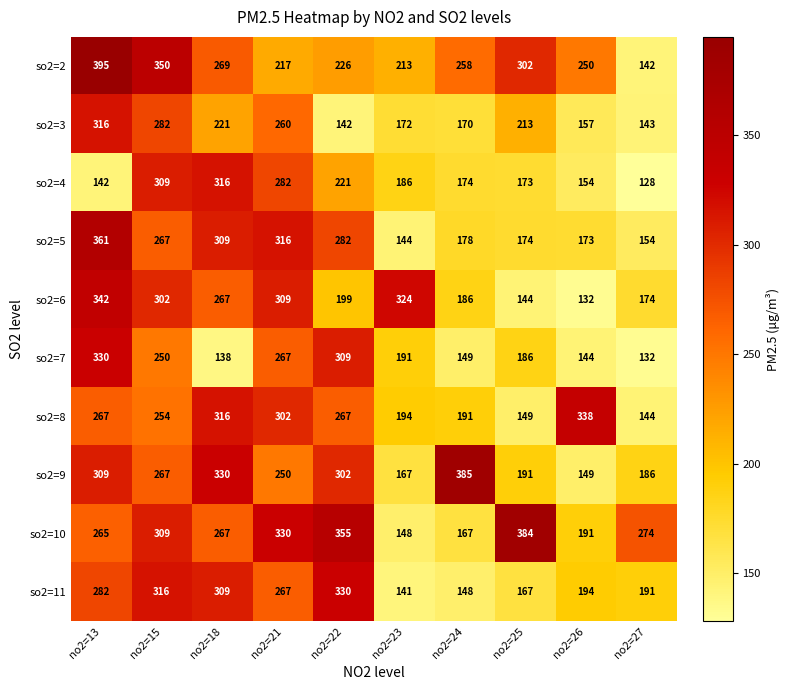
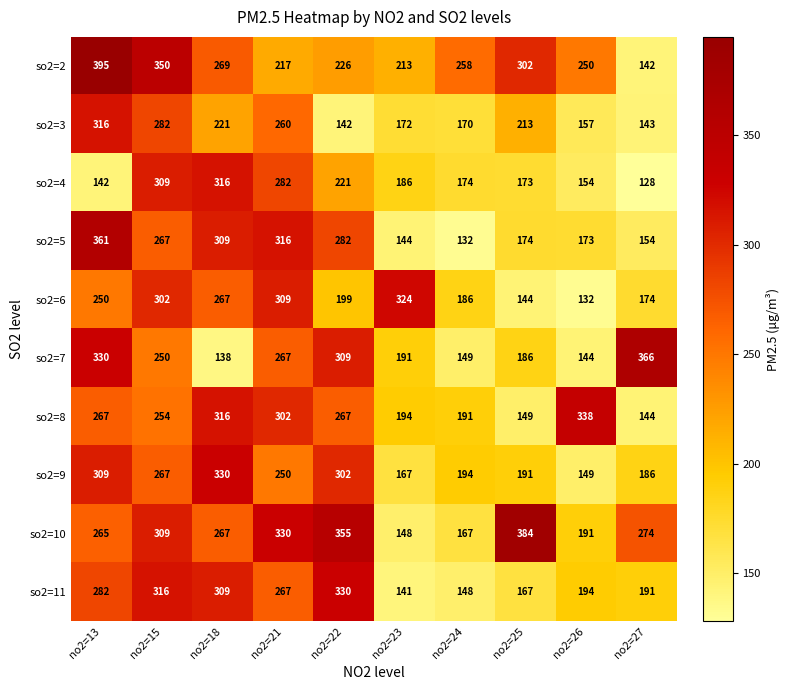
so2=5, no2=24: 178 -> 132
so2=6, no2=13: 342 -> 250
so2=7, no2=27: 132 -> 366
so2=9, no2=24: 385 -> 194
